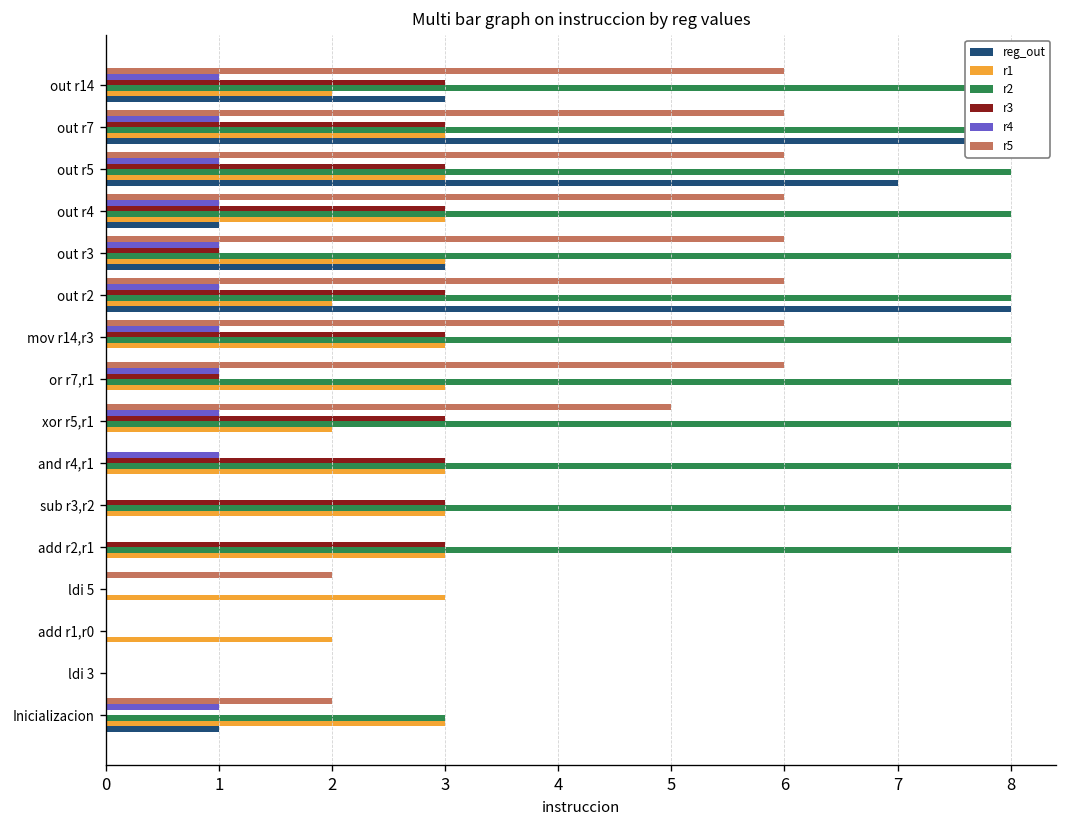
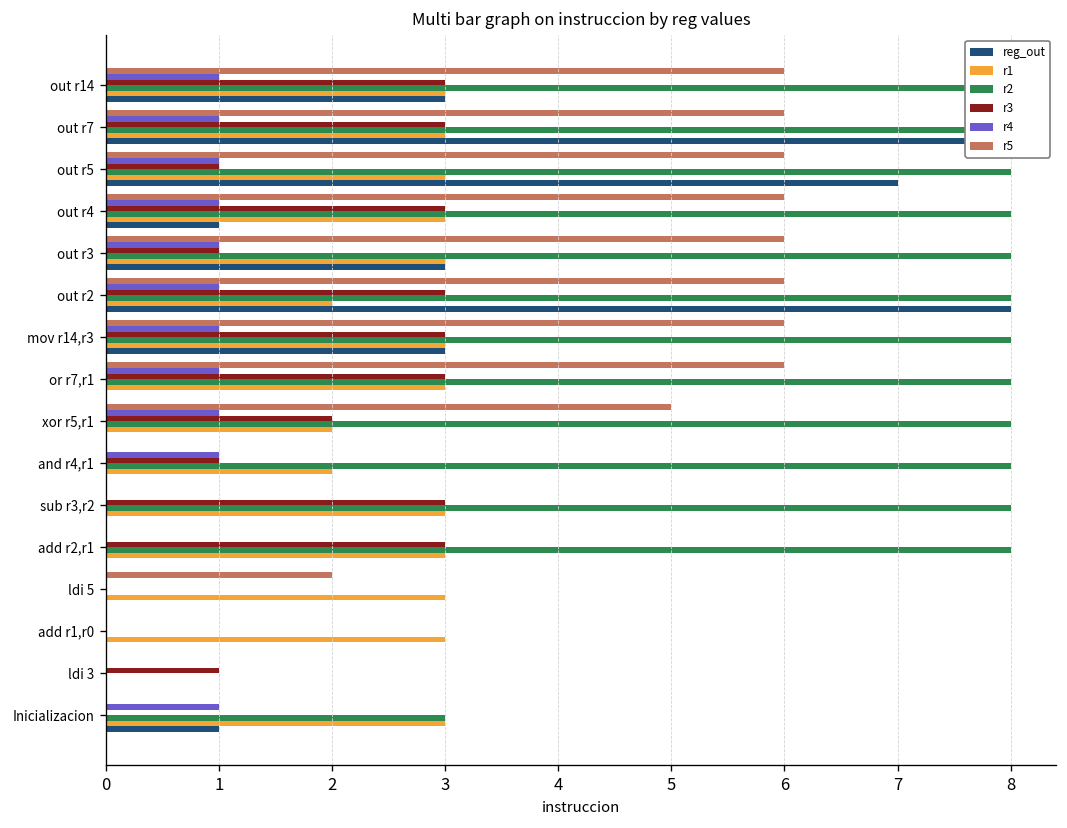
r1, out r14: 2 -> 3
r3, out r5: 3 -> 1
reg_out, mov r14,r3: 0 -> 3
r3, or r7,r1: 1 -> 3
r3, xor r5,r1: 3 -> 2
r3, and r4,r1: 3 -> 1
r1, and r4,r1: 3 -> 2
r1, add r1,r0: 2 -> 3
r3, ldi 3: 0 -> 1
r5, Inicializacion: 2 -> 0
